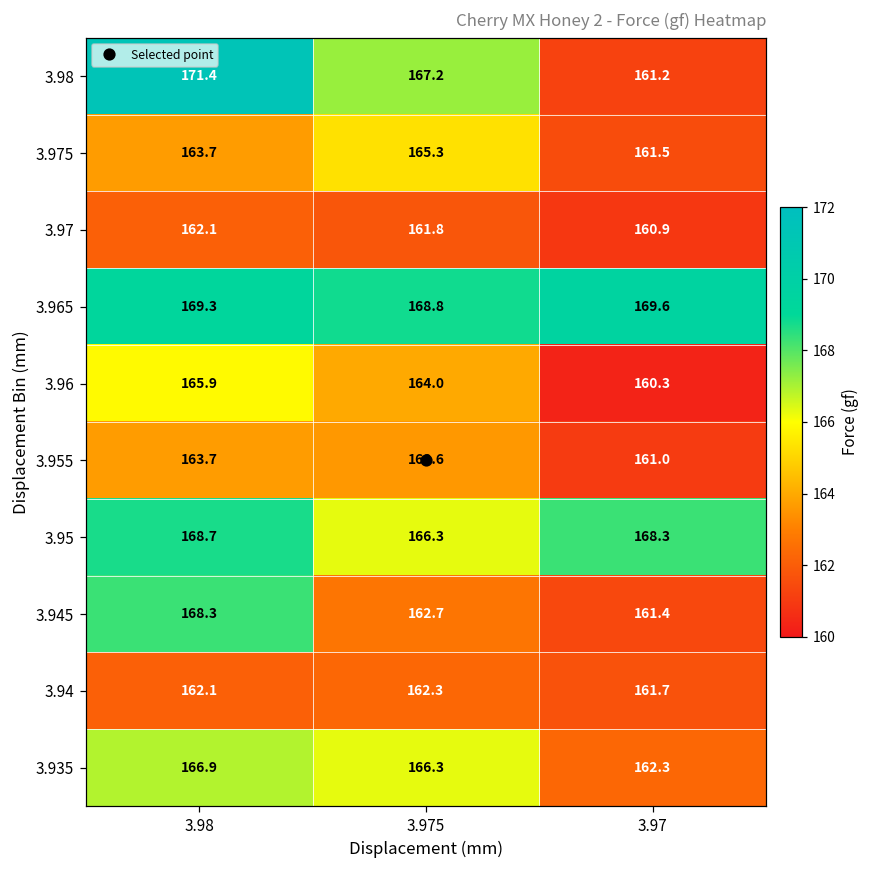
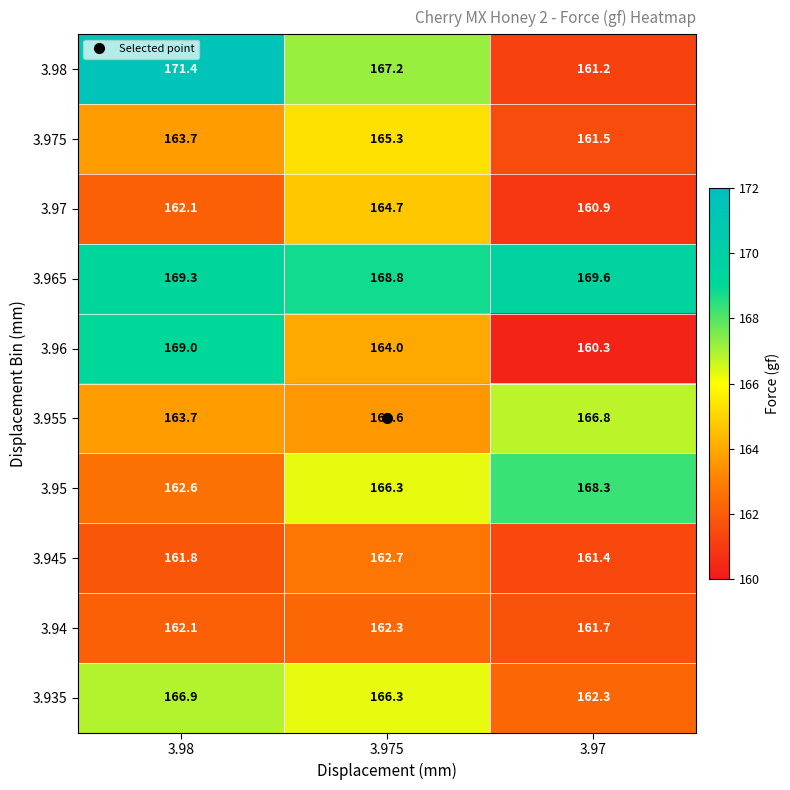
3.97, 3.975: 161.8 -> 164.7
3.96, 3.98: 165.9 -> 169.0
3.955, 3.97: 161.0 -> 166.8
3.95, 3.98: 168.7 -> 162.6
3.945, 3.98: 168.3 -> 161.8
